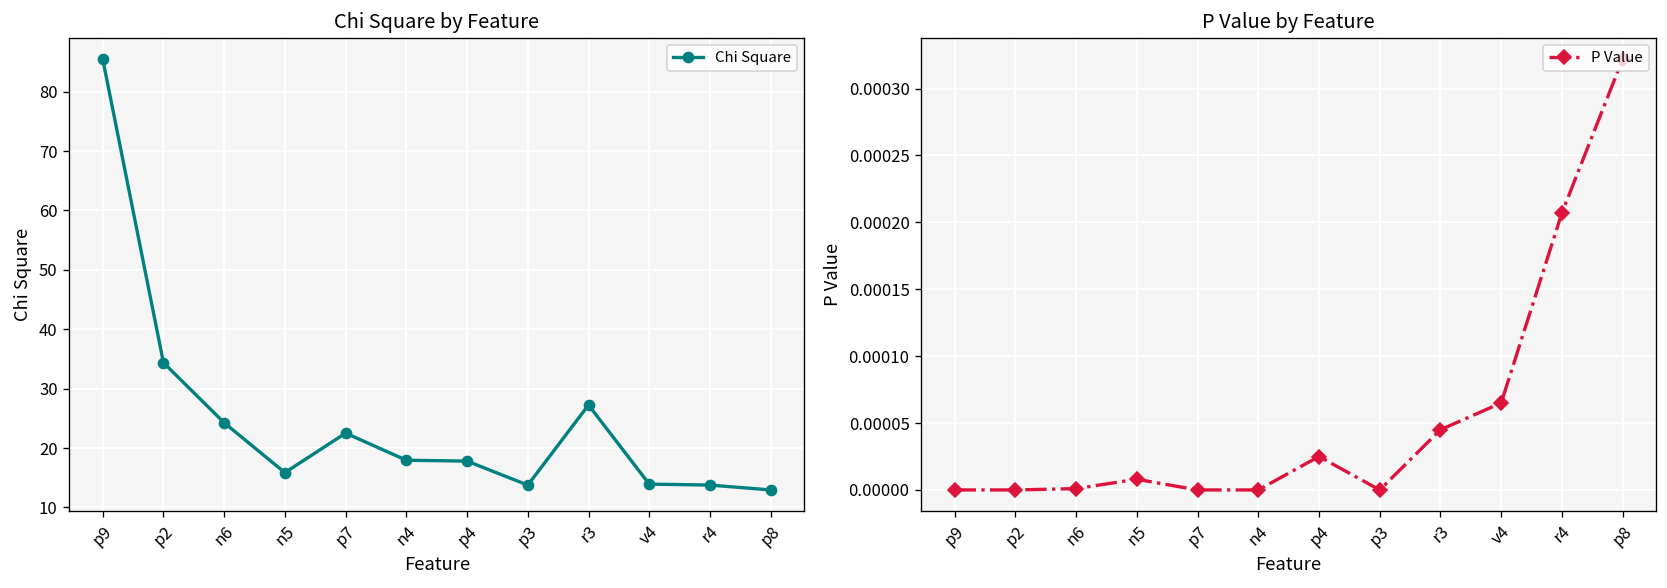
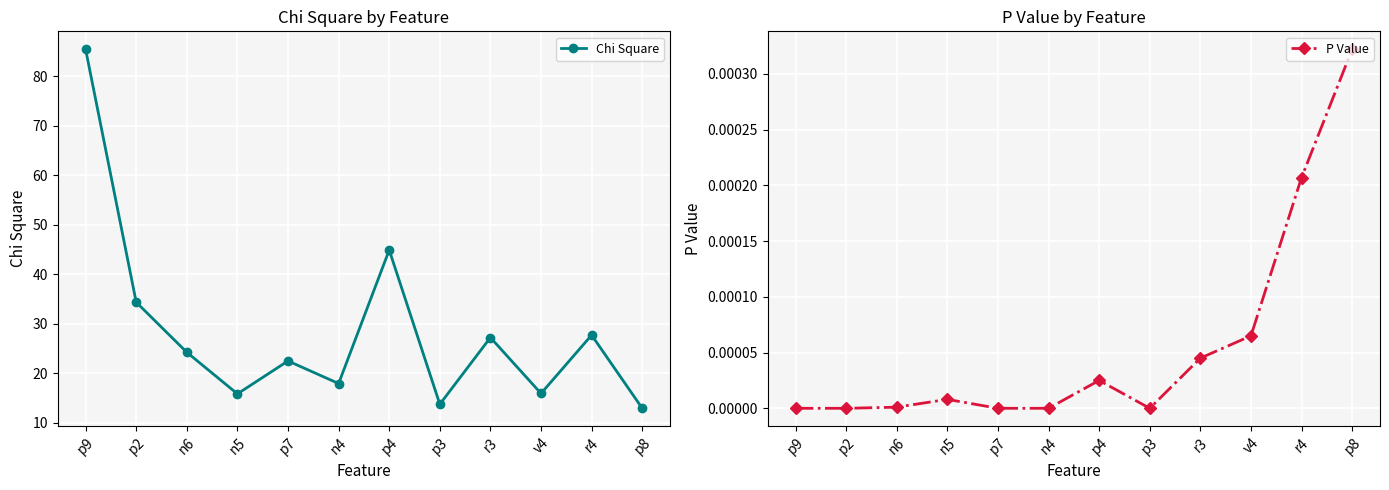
Chi Square by Feature, p4: 18 -> 45
Chi Square by Feature, v4: 14 -> 16
Chi Square by Feature, r4: 14 -> 28
